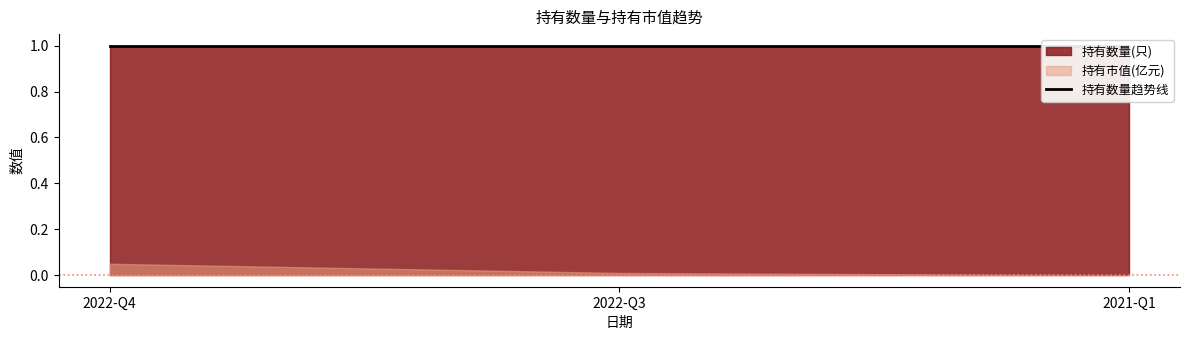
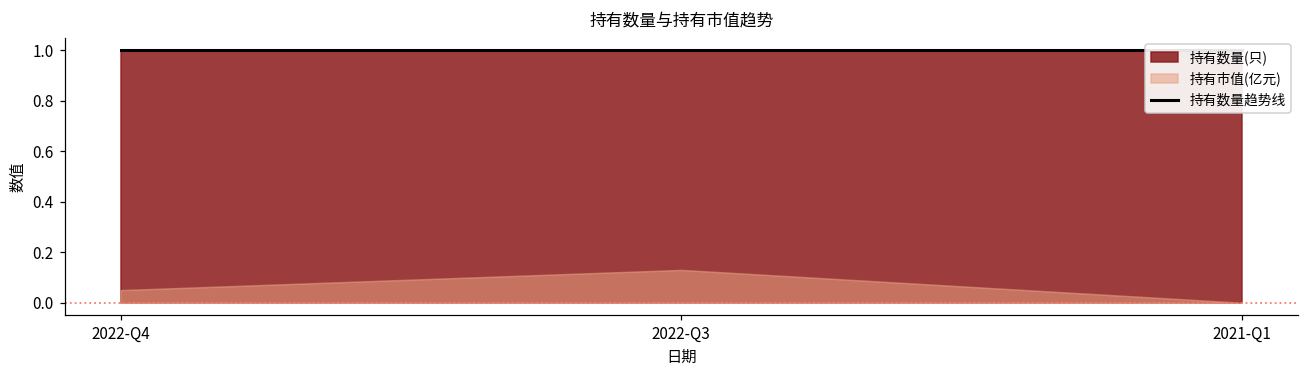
持有市值(亿元), 2022-Q3: 0.01 -> 0.13
